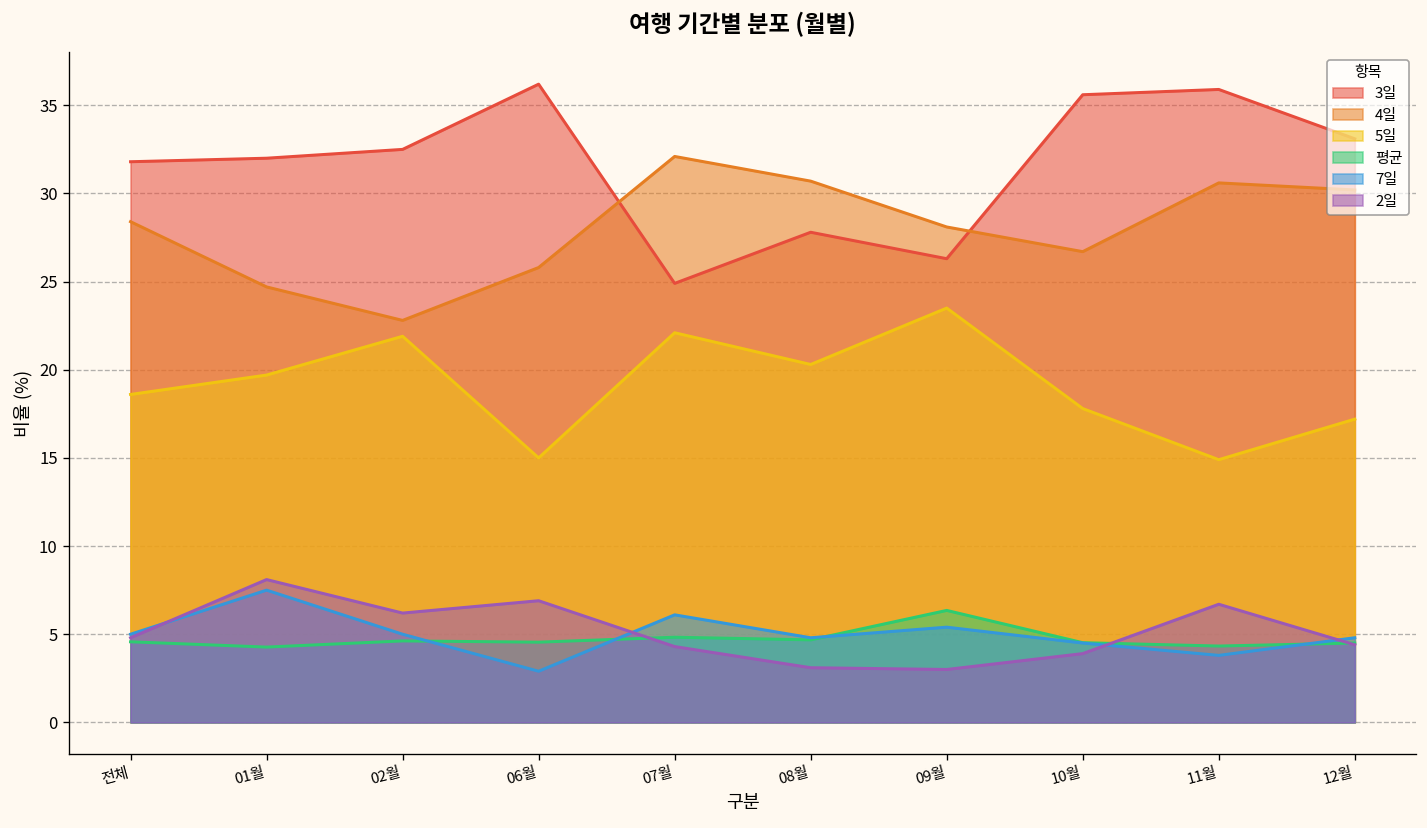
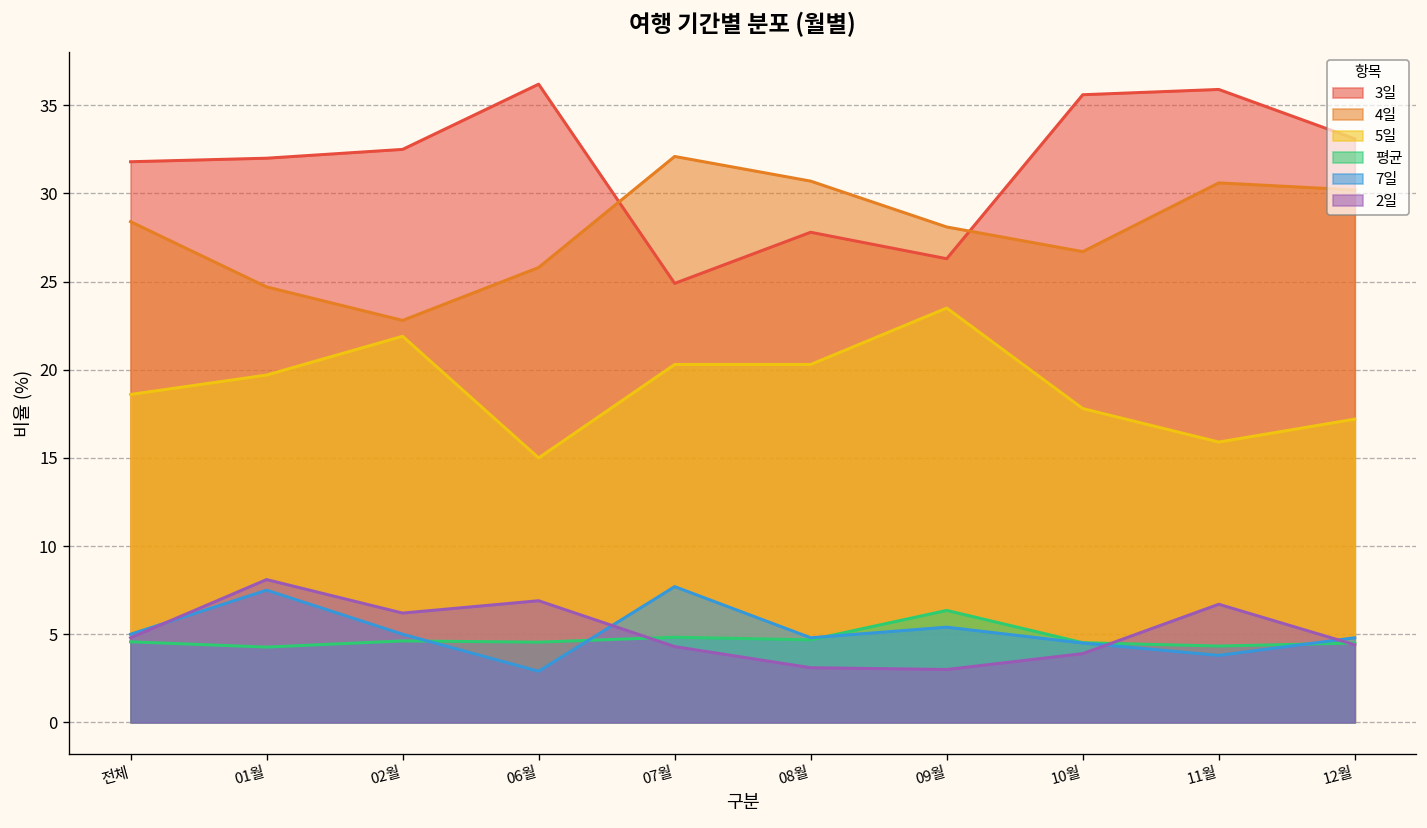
5일, 07월: 22.1 -> 20.3
7일, 07월: 6.1 -> 7.7
5일, 11월: 14.9 -> 15.9
